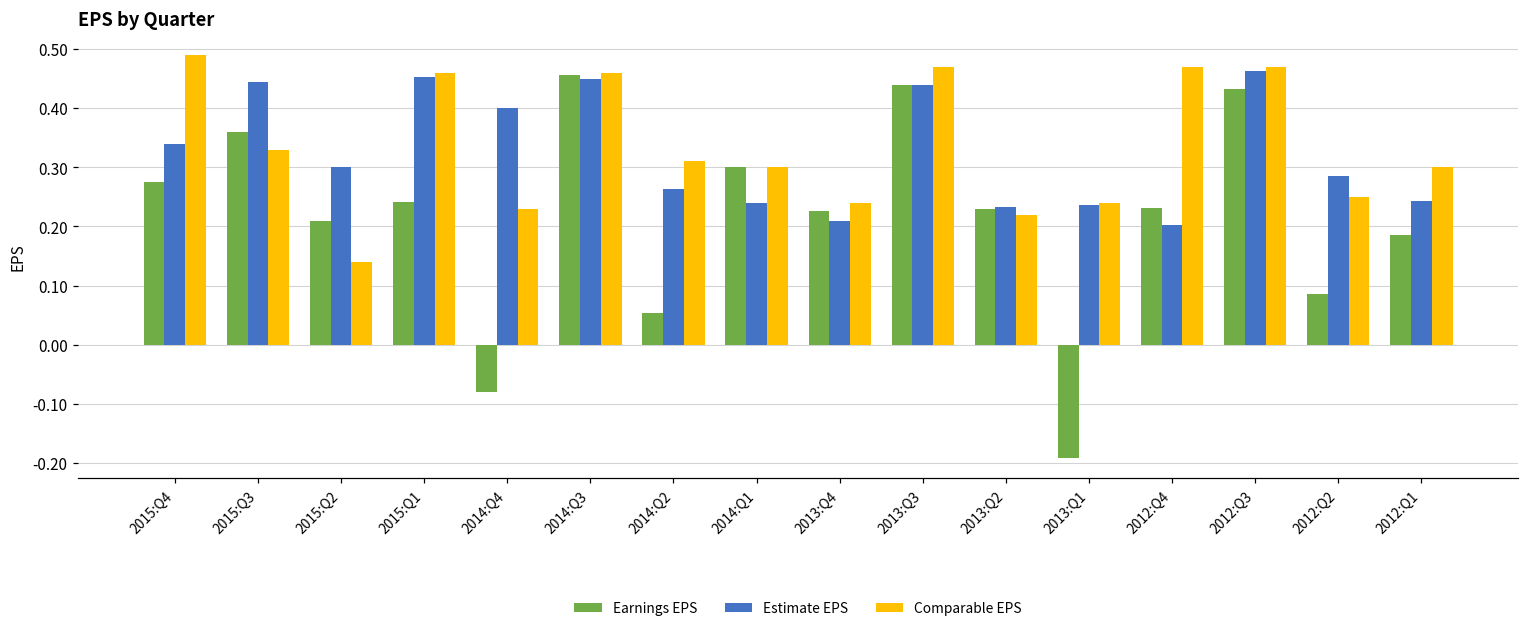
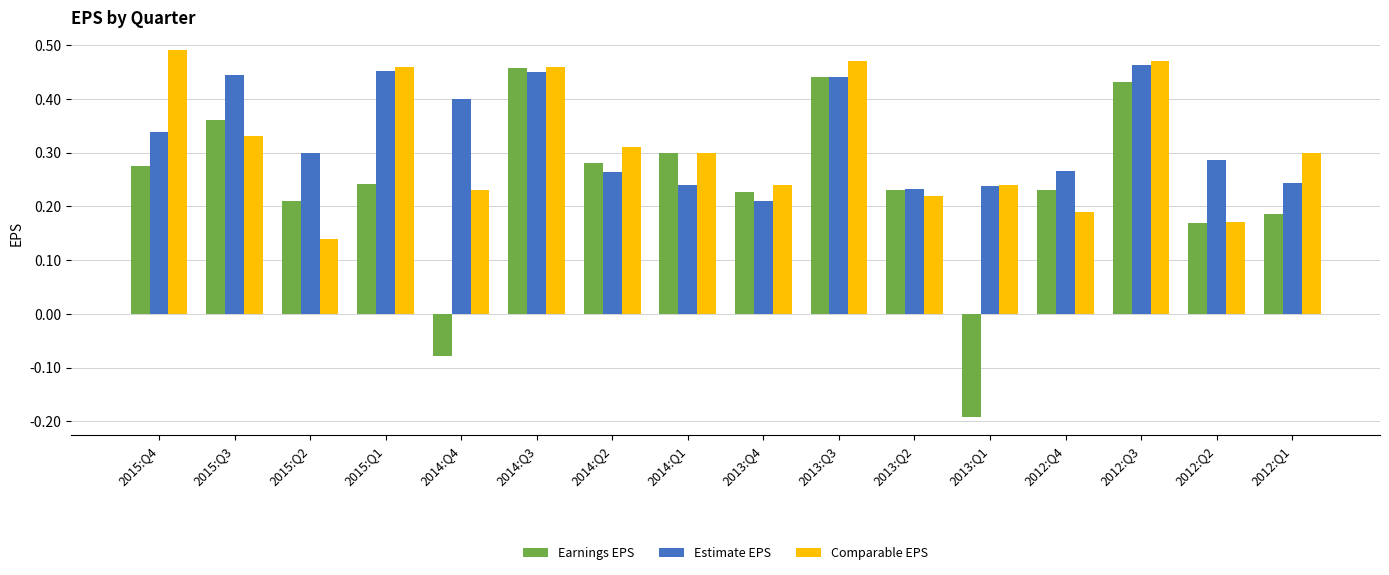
Earnings EPS, 2014:Q2: 0.05 -> 0.28
Estimate EPS, 2012:Q4: 0.20 -> 0.27
Comparable EPS, 2012:Q4: 0.47 -> 0.19
Earnings EPS, 2012:Q2: 0.09 -> 0.17
Comparable EPS, 2012:Q2: 0.25 -> 0.17
